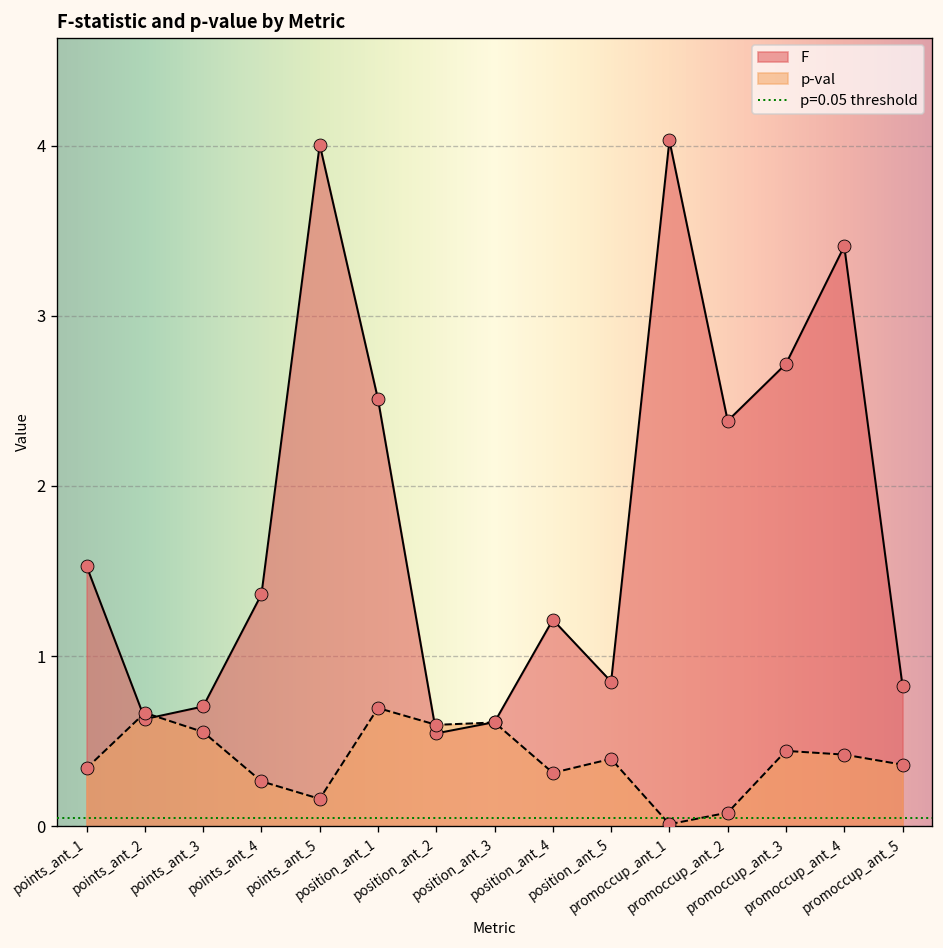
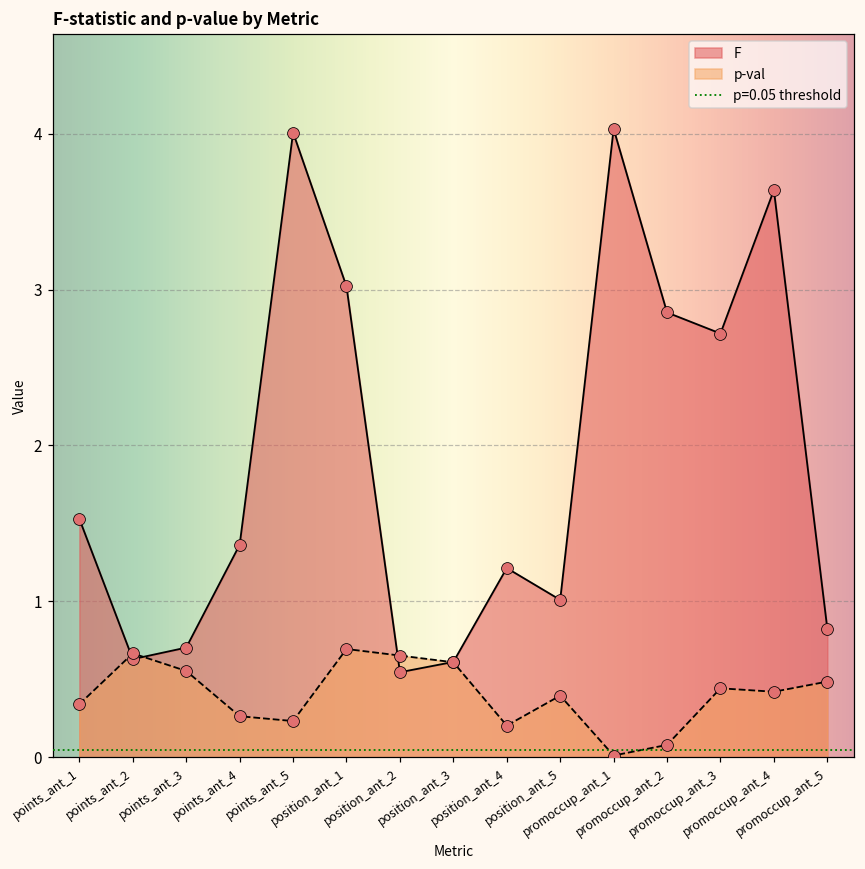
p-val, points_ant_5: 0.16 -> 0.23
F, position_ant_1: 2.51 -> 3.02
p-val, position_ant_2: 0.60 -> 0.65
p-val, position_ant_4: 0.31 -> 0.20
F, position_ant_5: 0.85 -> 1.01
F, promoccup_ant_2: 2.38 -> 2.85
F, promoccup_ant_4: 3.41 -> 3.64
p-val, promoccup_ant_5: 0.36 -> 0.49
